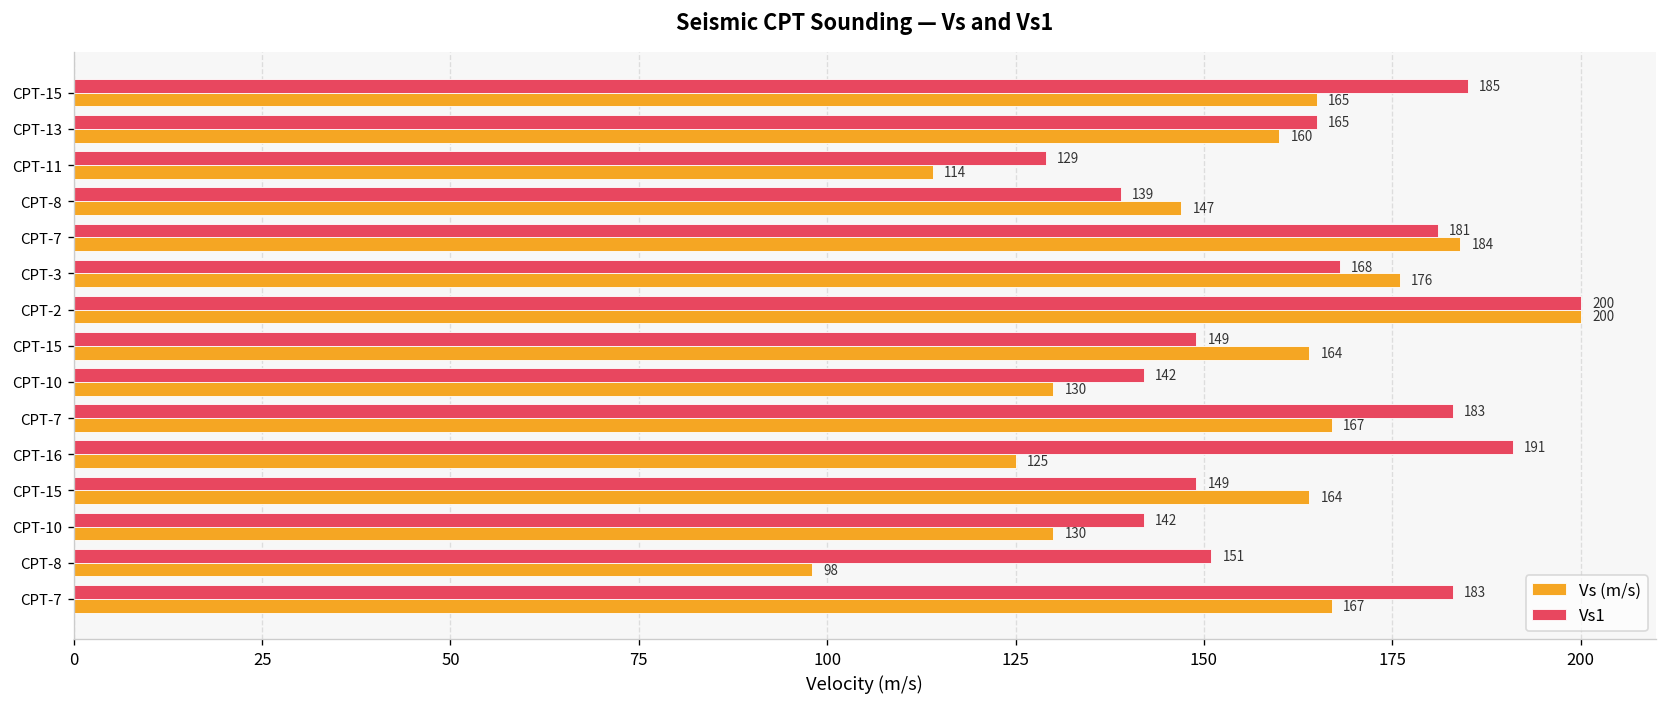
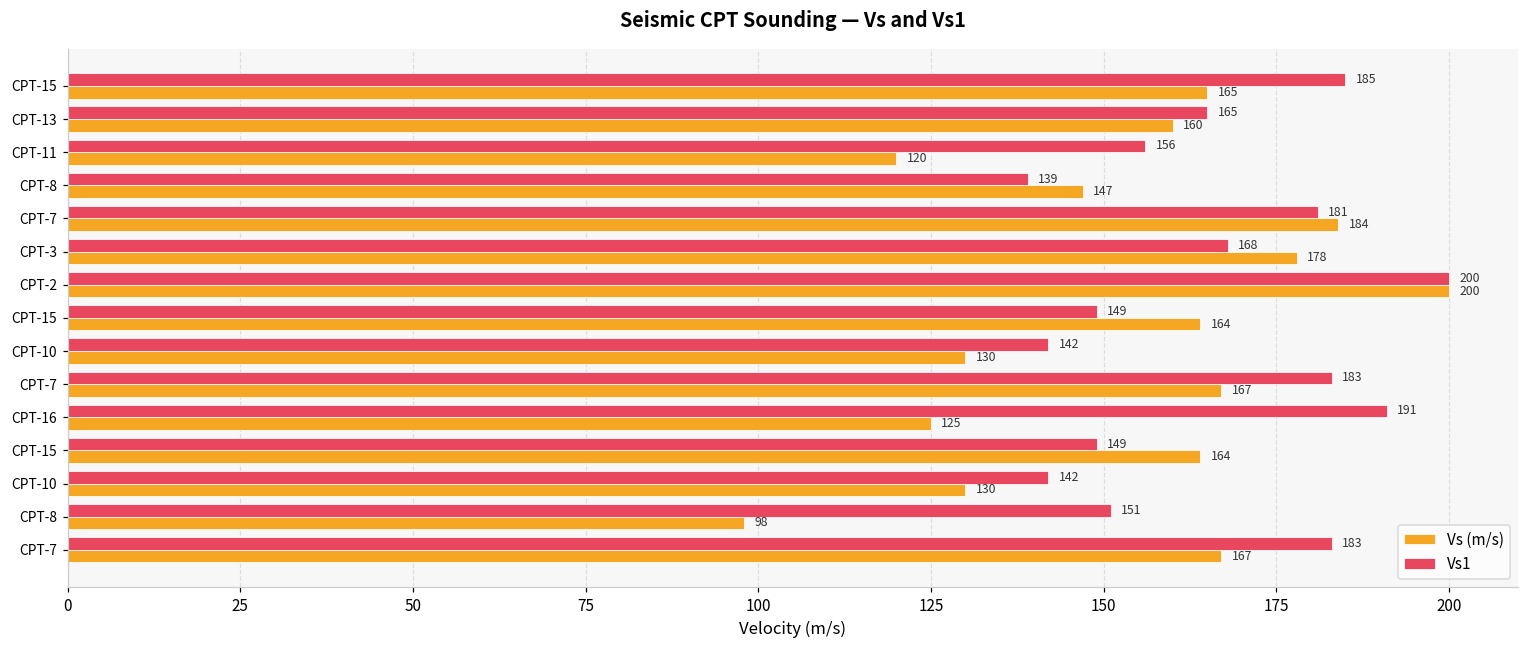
Vs1, CPT-11: 129 -> 156
Vs (m/s), CPT-11: 114 -> 120
Vs (m/s), CPT-3: 176 -> 178
